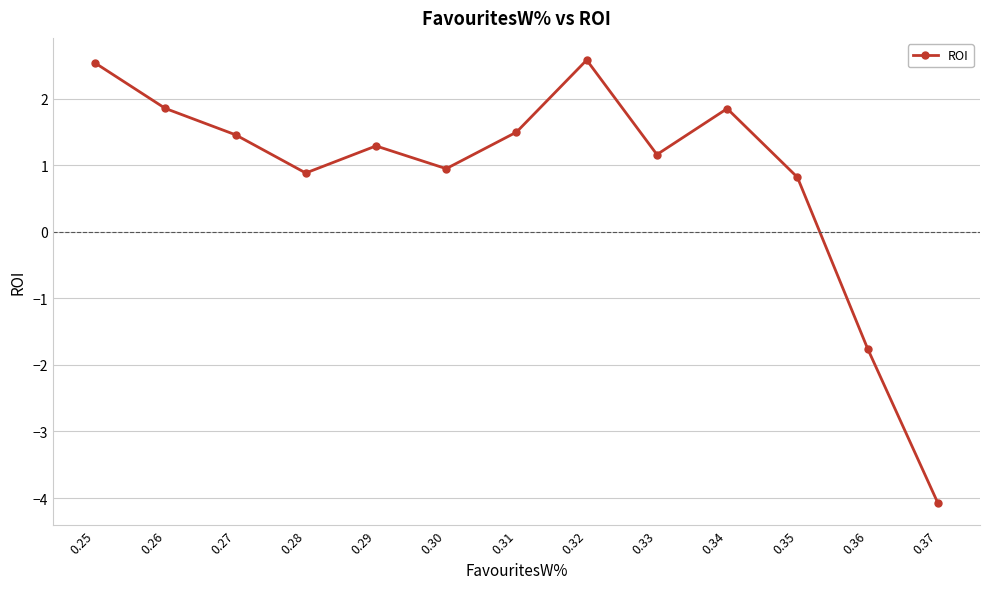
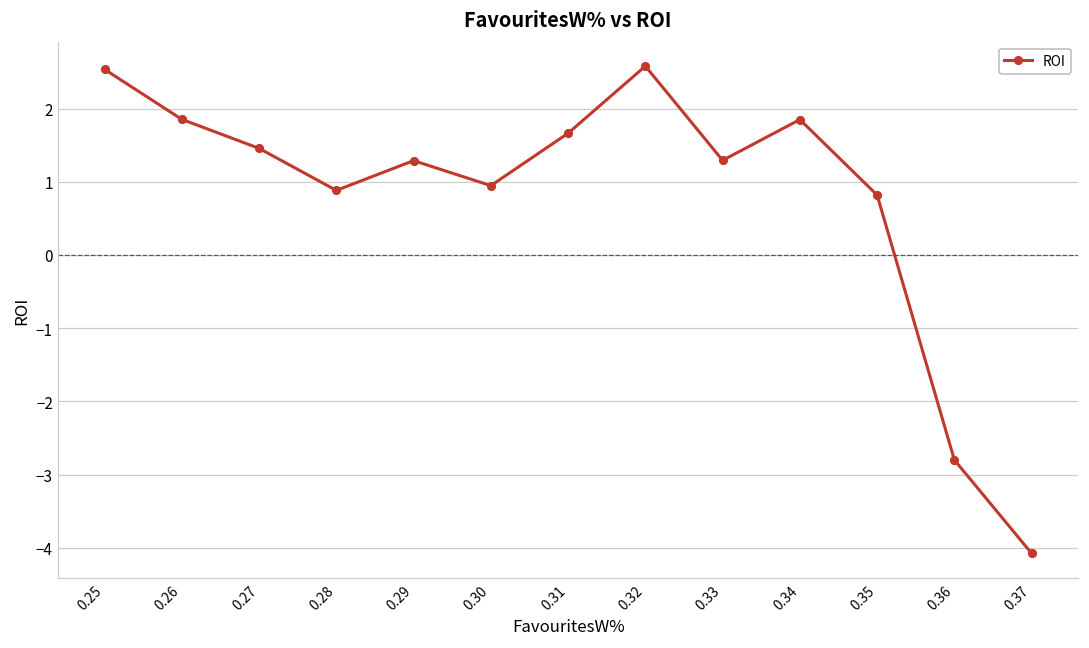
0.31: 1.5 -> 1.7
0.33: 1.2 -> 1.3
0.36: -1.8 -> -2.8
